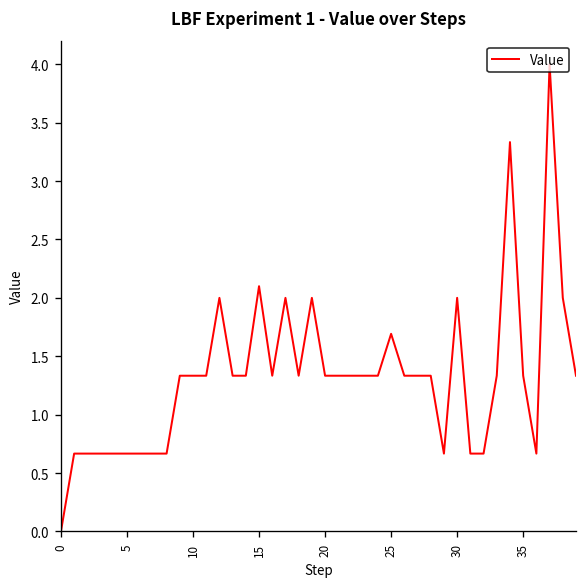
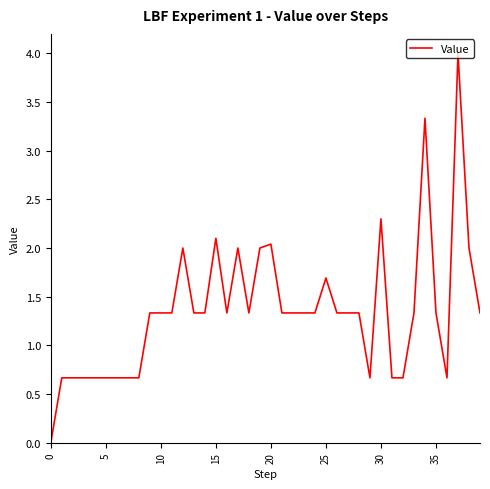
20: 1.3 -> 2.0
30: 2.0 -> 2.3
